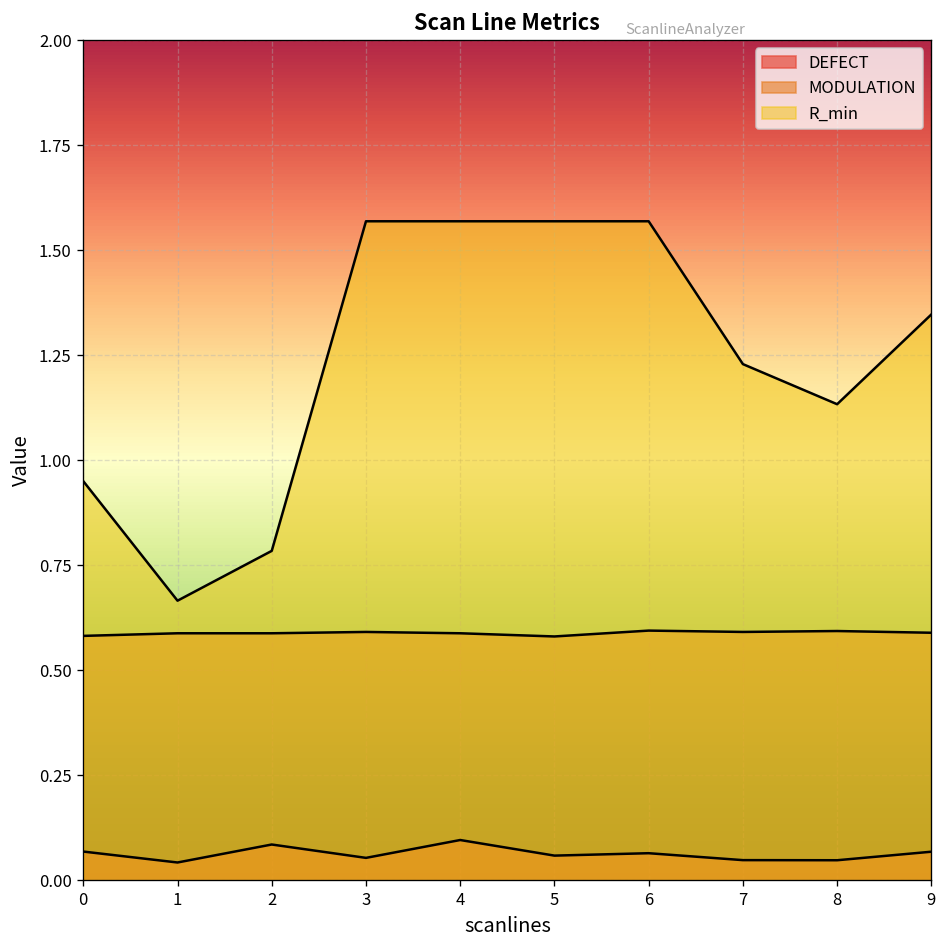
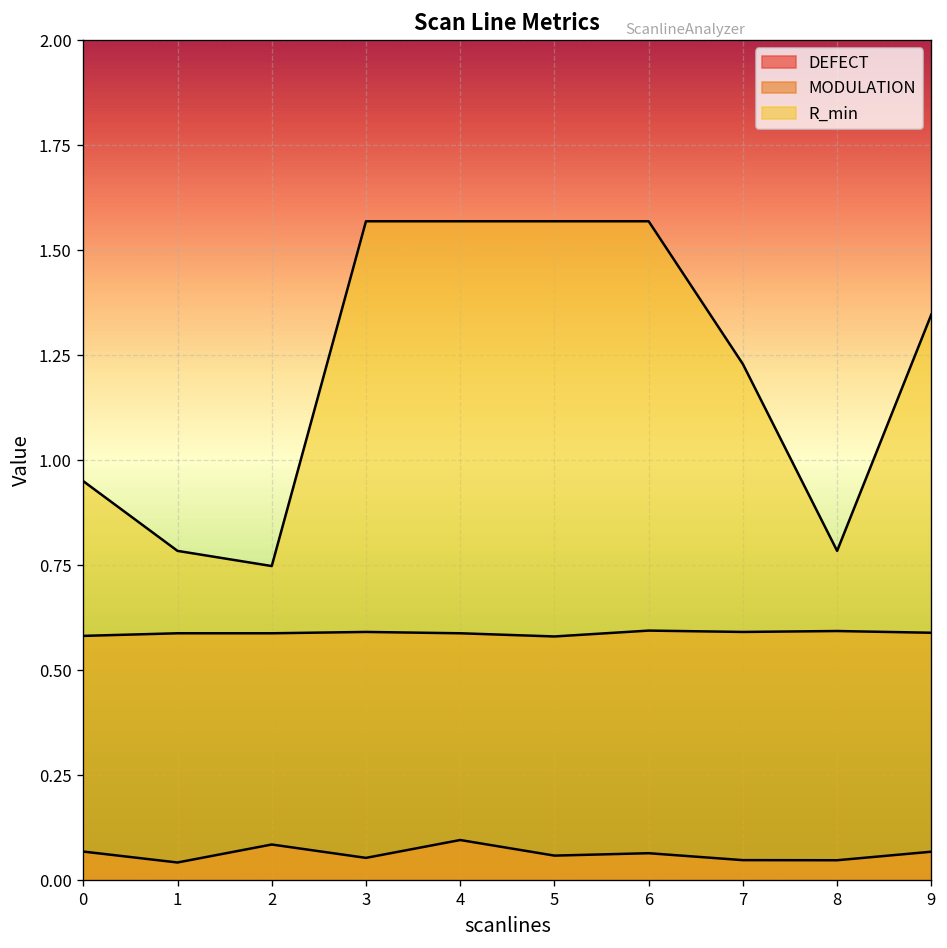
R_min, 1: 0.67 -> 0.78
R_min, 2: 0.78 -> 0.75
R_min, 8: 1.13 -> 0.78
